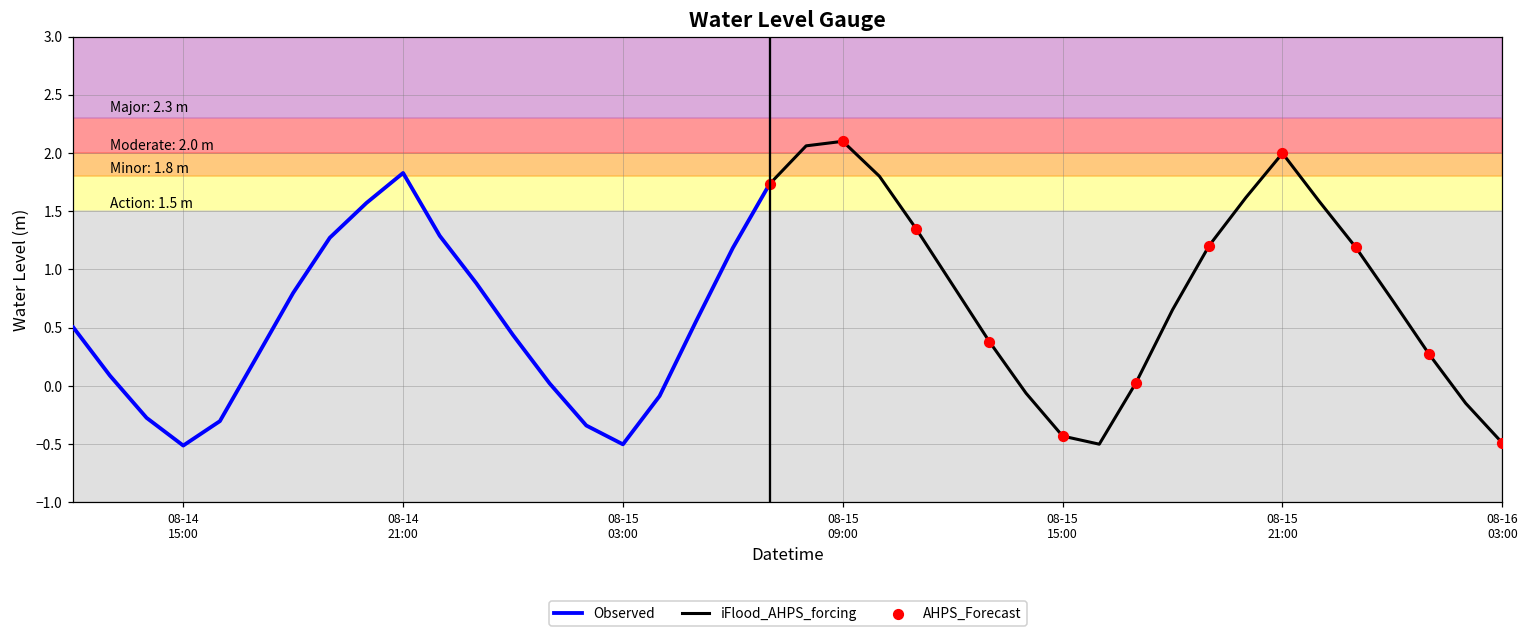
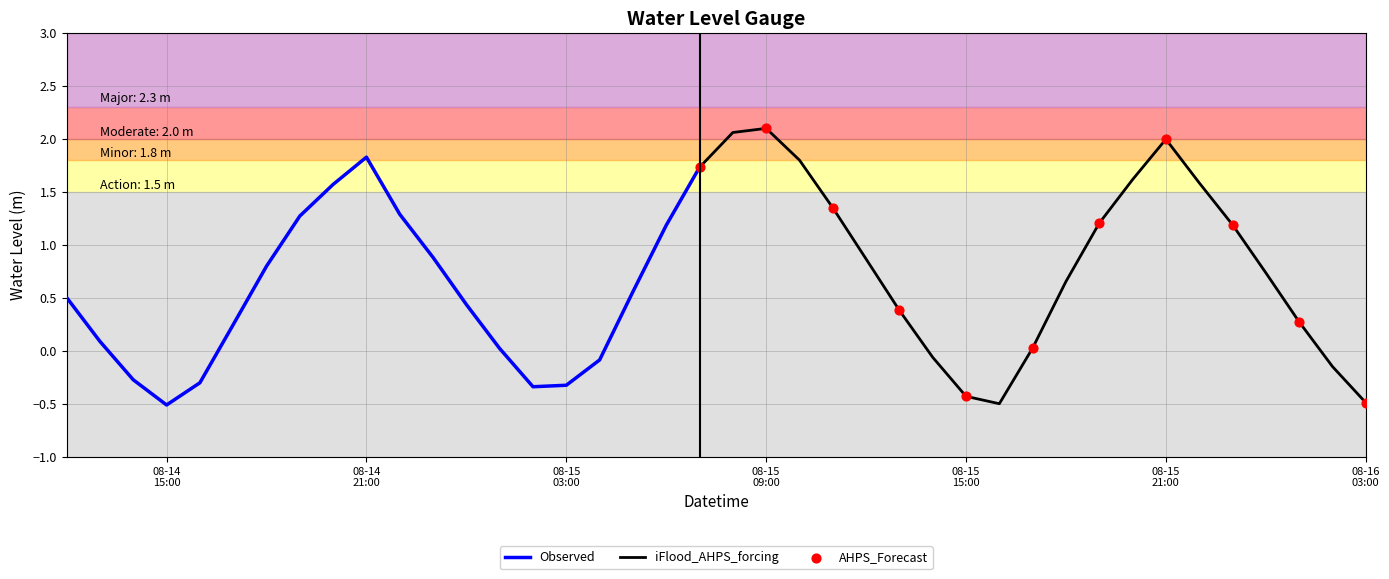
Observed, 08-15 03:00: -0.50 -> -0.33
